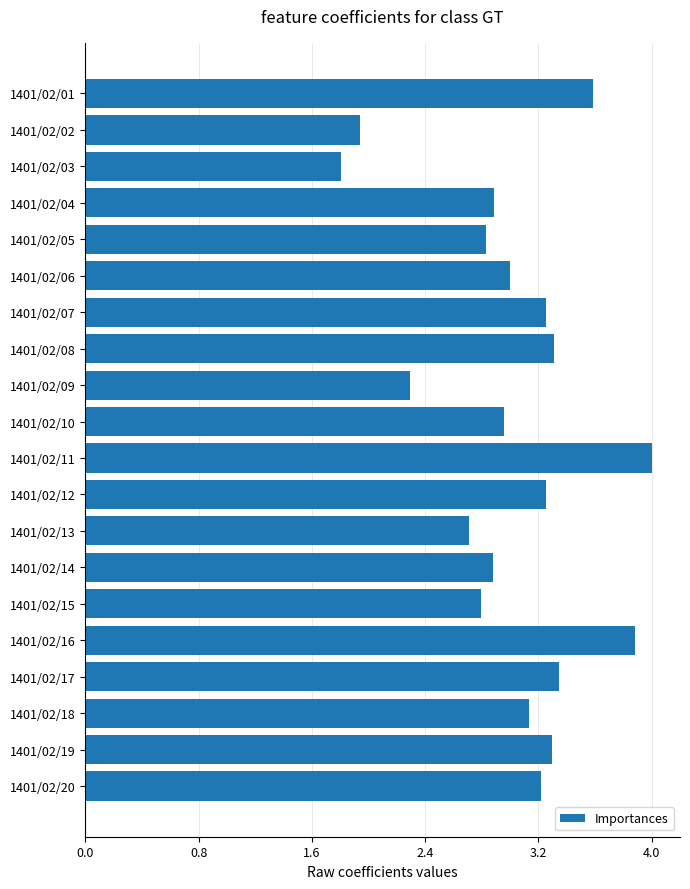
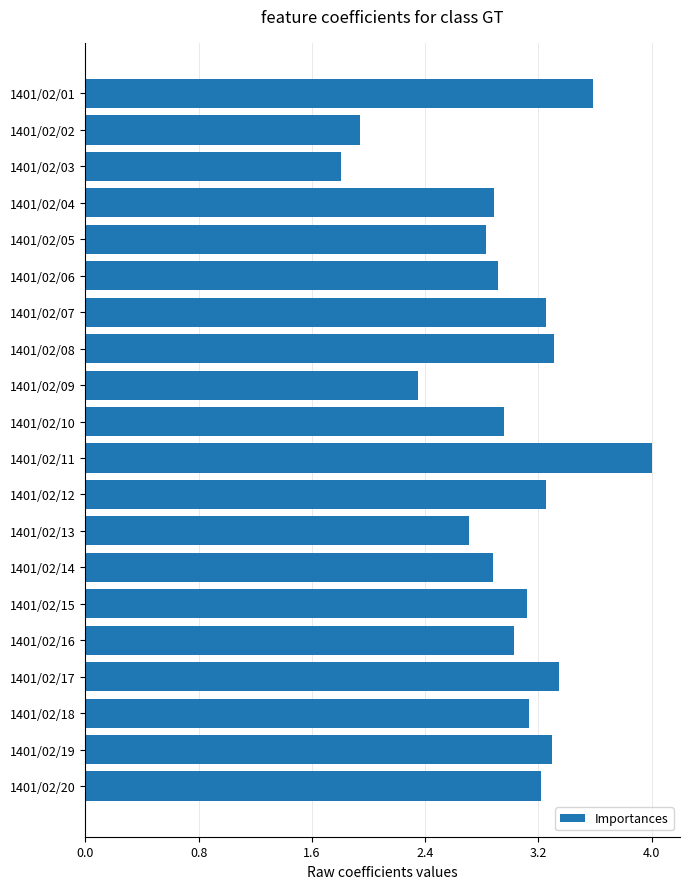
1401/02/06: 3.00 -> 2.91
1401/02/09: 2.29 -> 2.35
1401/02/15: 2.79 -> 3.12
1401/02/16: 3.88 -> 3.03
